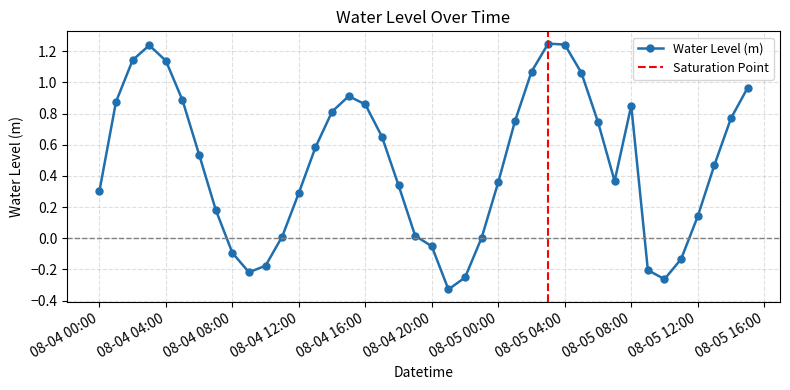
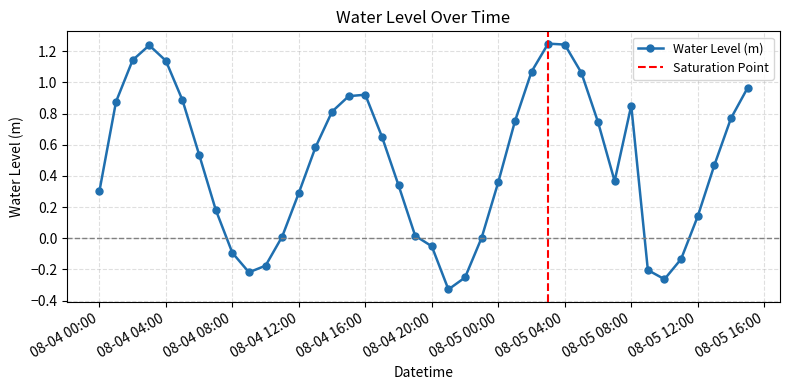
08-04 16:00: 0.86 -> 0.92
